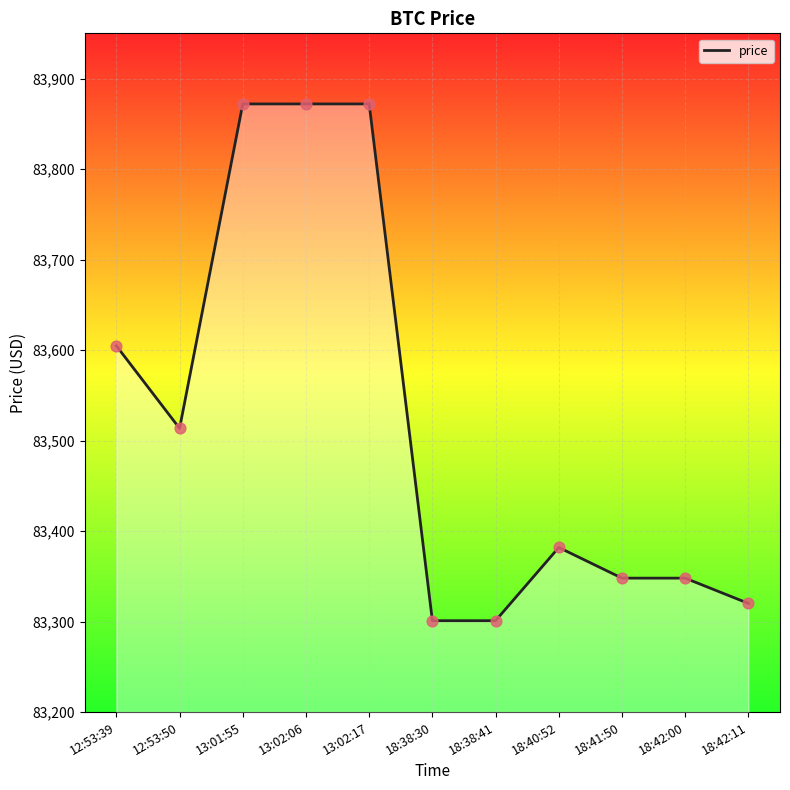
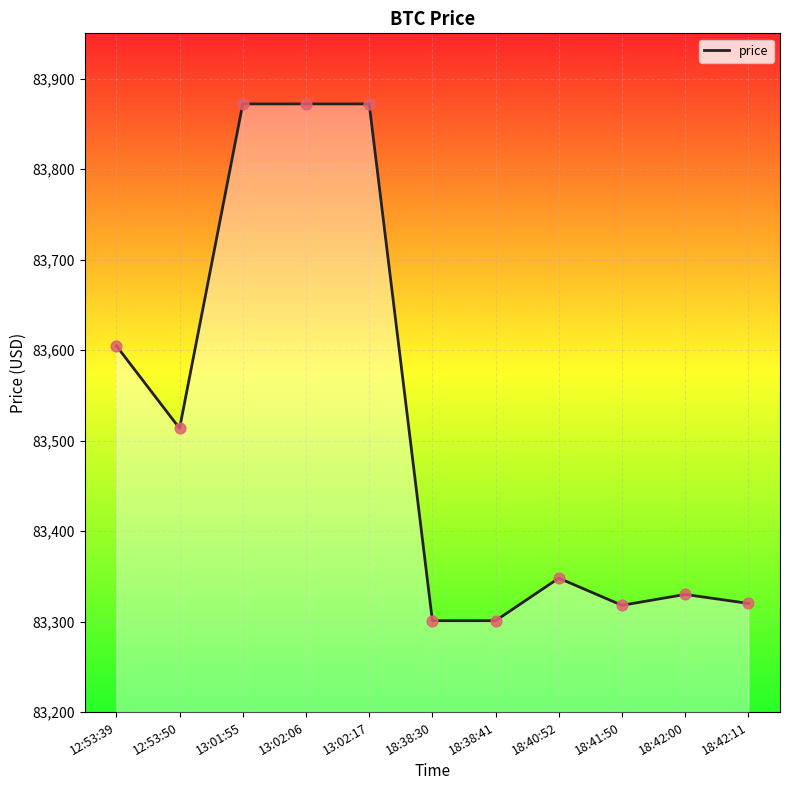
18:40:52: 83,380 -> 83,350
18:41:50: 83,350 -> 83,320
18:42:00: 83,350 -> 83,330
